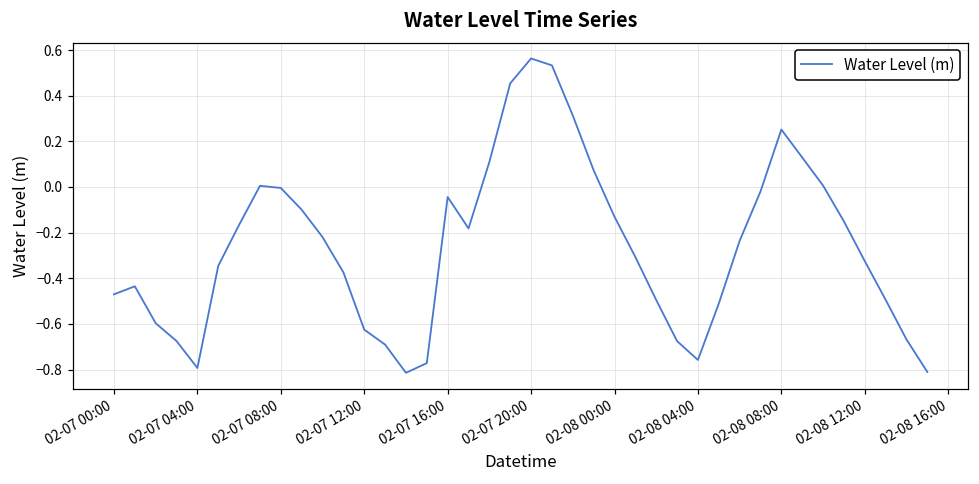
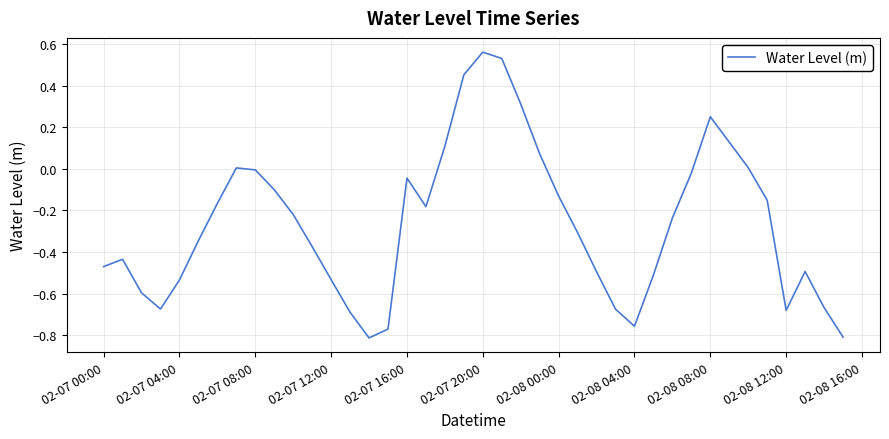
02-07 04:00: -0.79 -> -0.53
02-07 12:00: -0.62 -> -0.53
02-08 12:00: -0.32 -> -0.68
